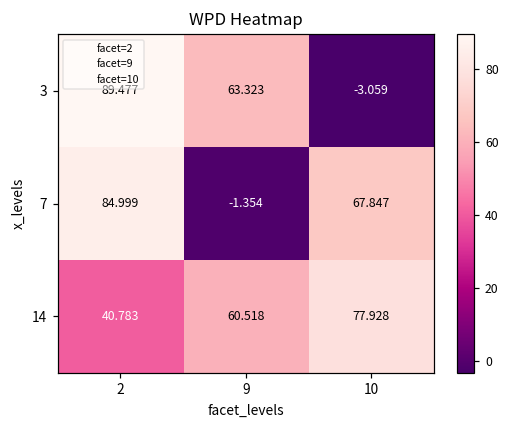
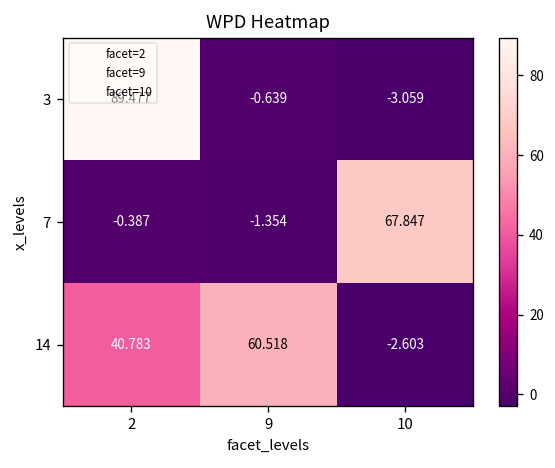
3, 9: 63.323 -> -0.639
7, 2: 84.999 -> -0.387
14, 10: 77.928 -> -2.603
